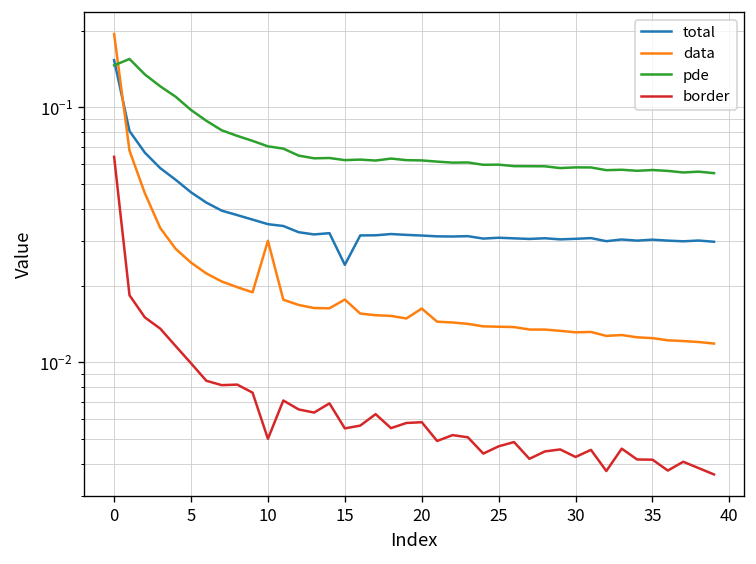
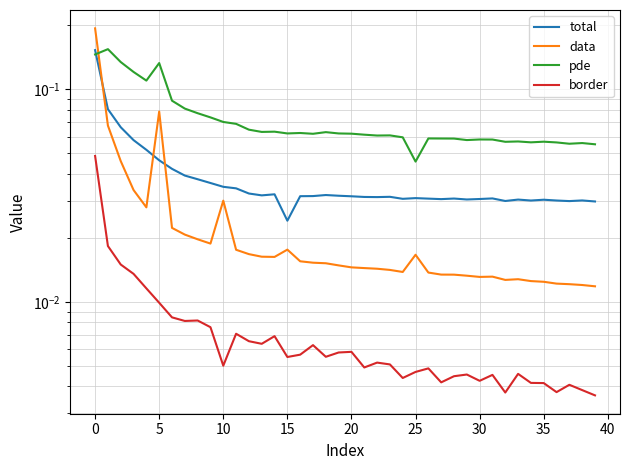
border, 0: 0.064 -> 0.049
data, 5: 0.025 -> 0.079
pde, 5: 0.10 -> 0.13
data, 20: 0.016 -> 0.015
data, 25: 0.014 -> 0.017
pde, 25: 0.060 -> 0.046
